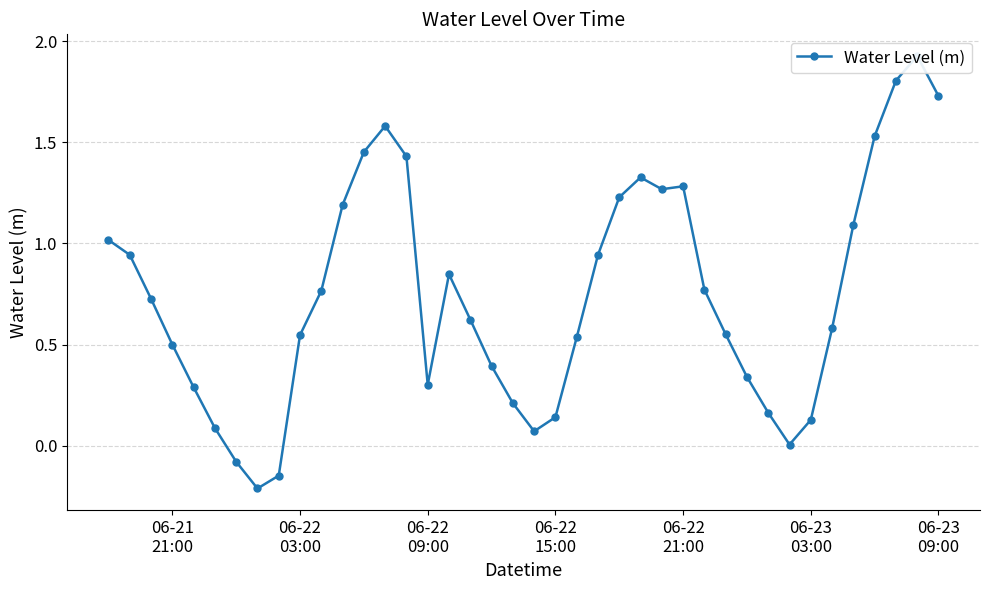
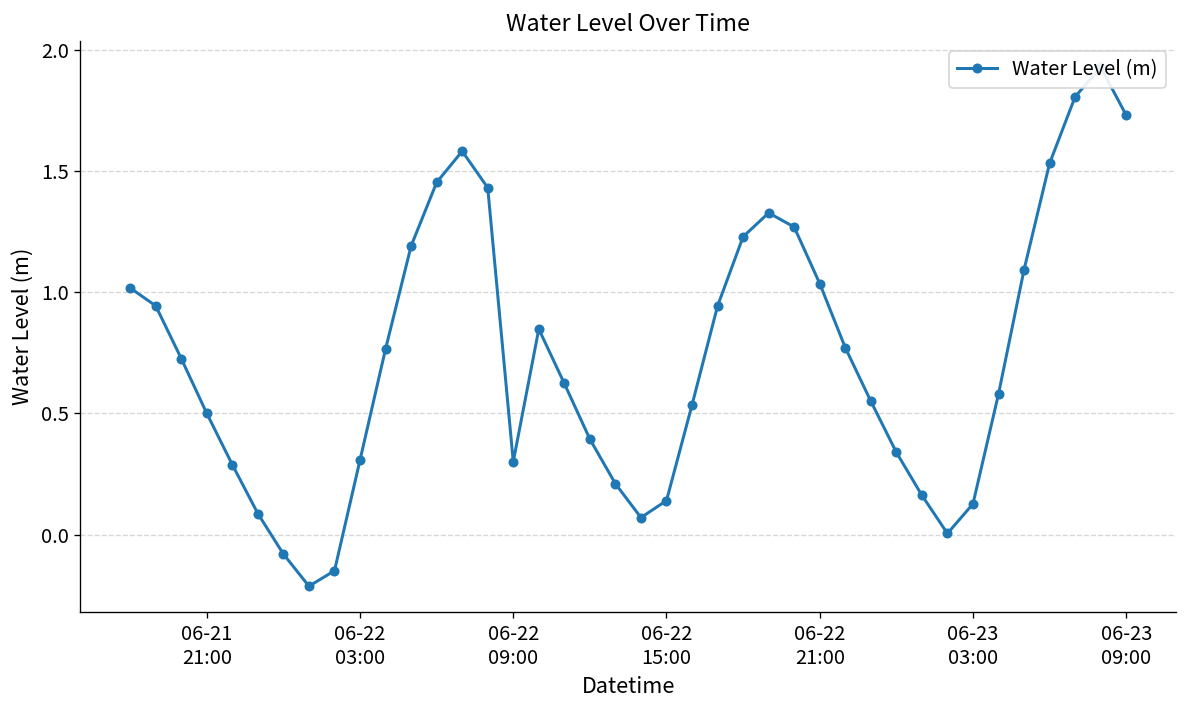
06-22 03:00: 0.55 -> 0.31
06-22 21:00: 1.28 -> 1.04
